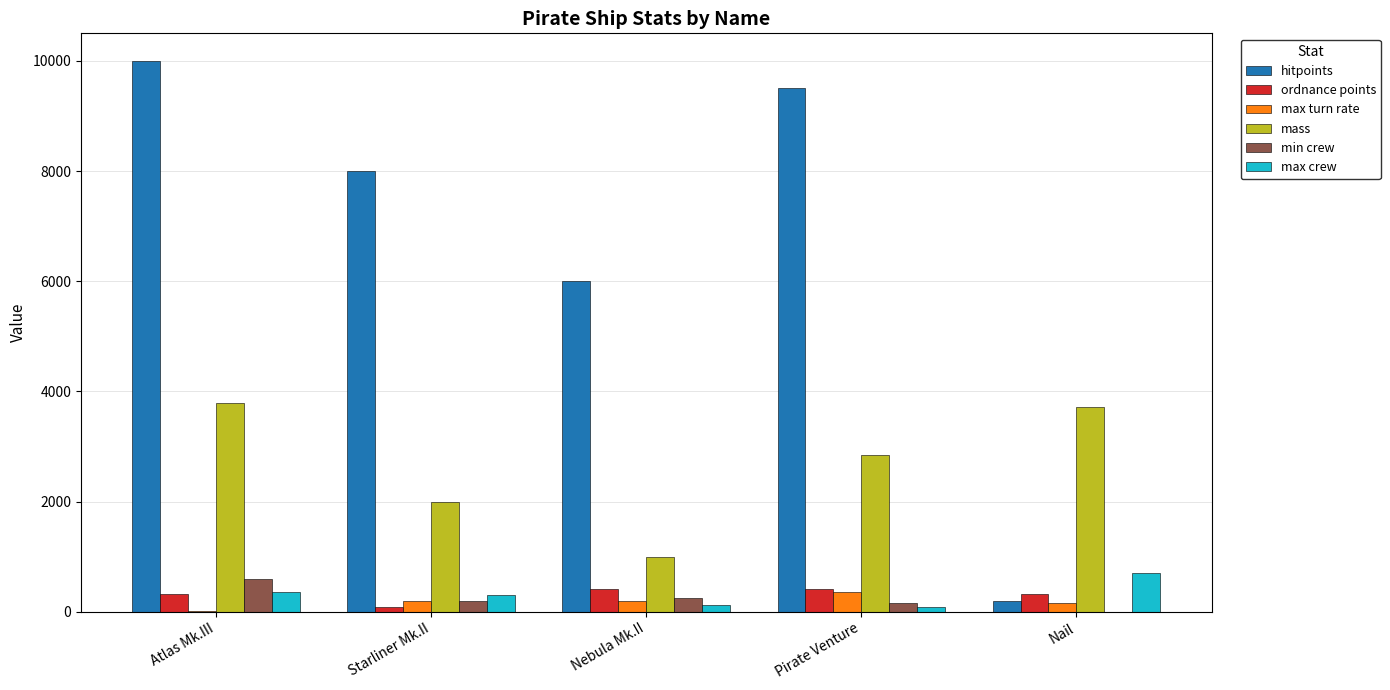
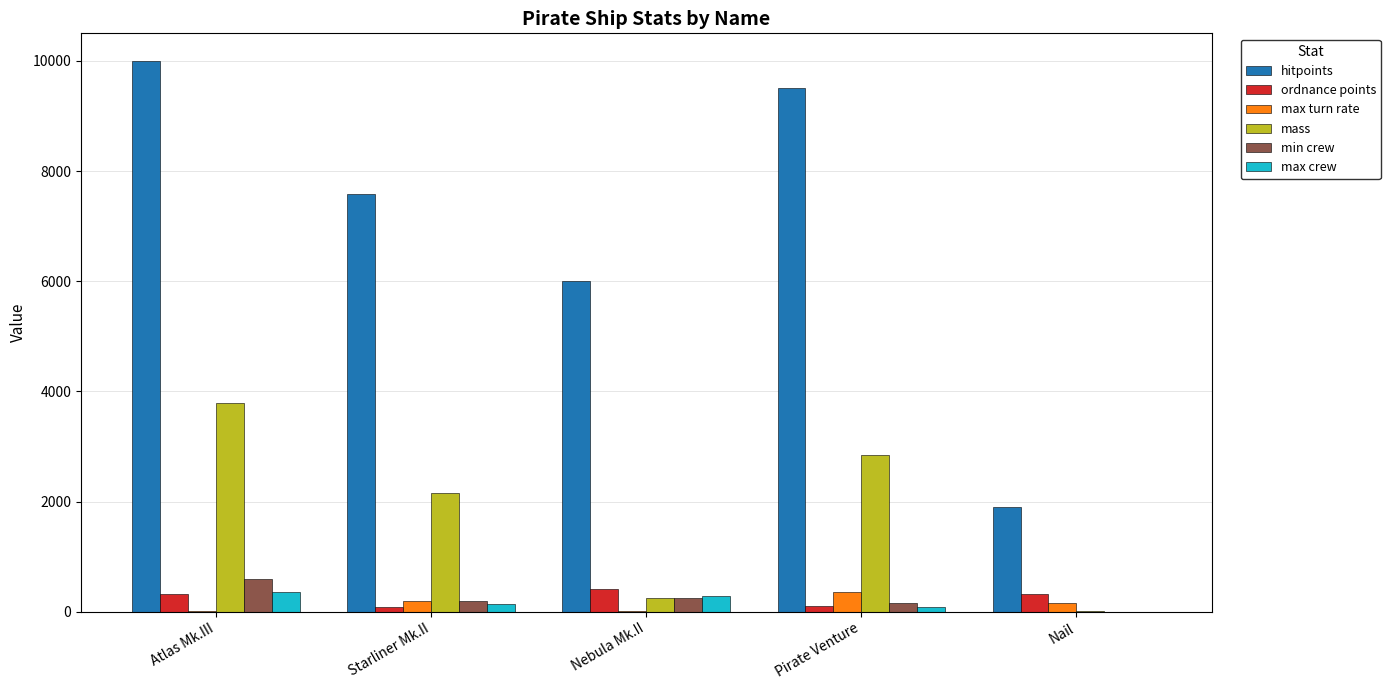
hitpoints, Starliner Mk.II: 8000 -> 7600
mass, Starliner Mk.II: 2000 -> 2100
max crew, Starliner Mk.II: 300 -> 100
max turn rate, Nebula Mk.II: 200 -> 0
mass, Nebula Mk.II: 1000 -> 200
max crew, Nebula Mk.II: 100 -> 300
ordnance points, Pirate Venture: 400 -> 100
hitpoints, Nail: 200 -> 1900
mass, Nail: 3700 -> 0
max crew, Nail: 700 -> 0
